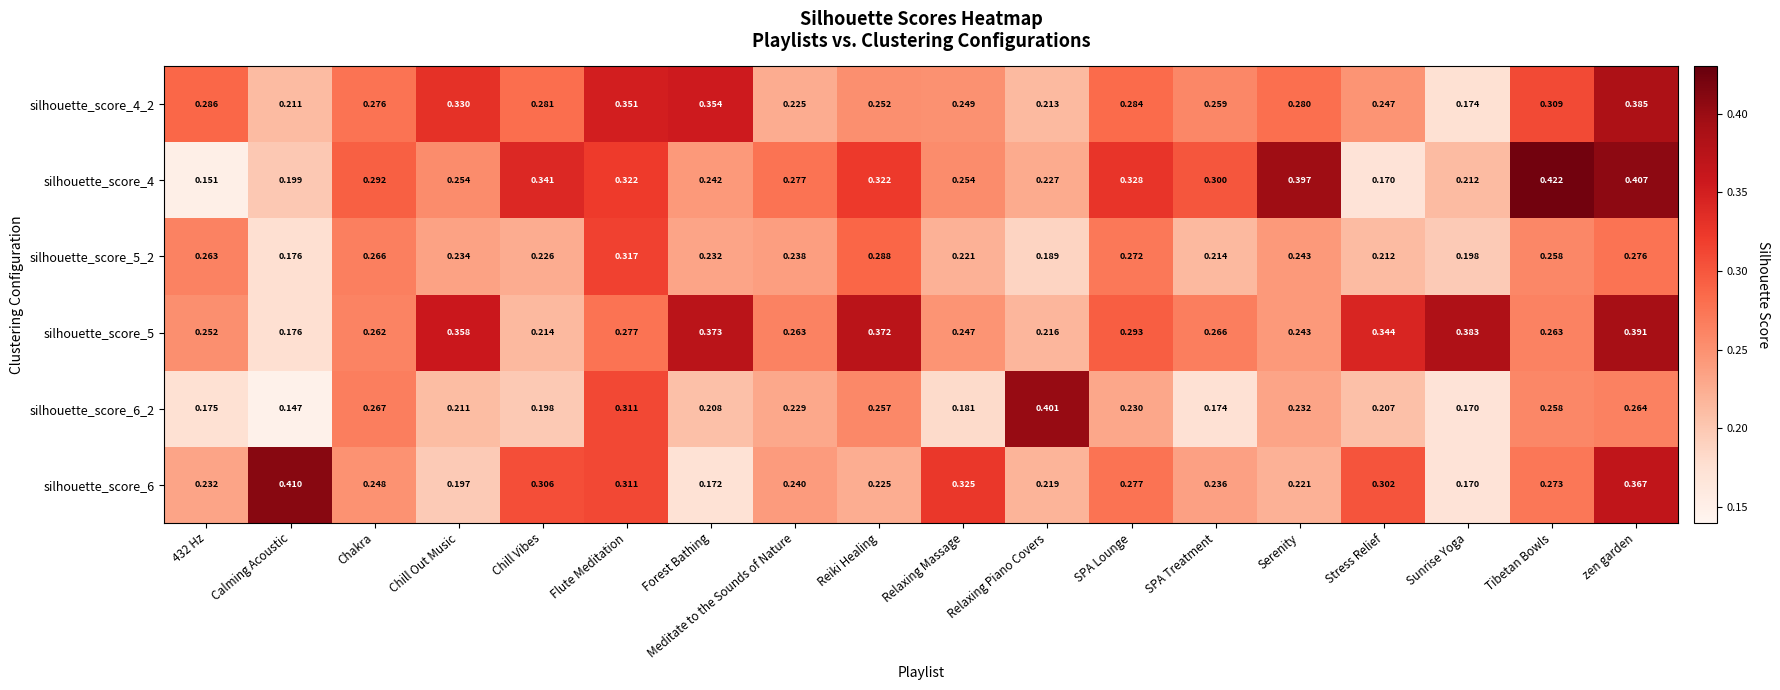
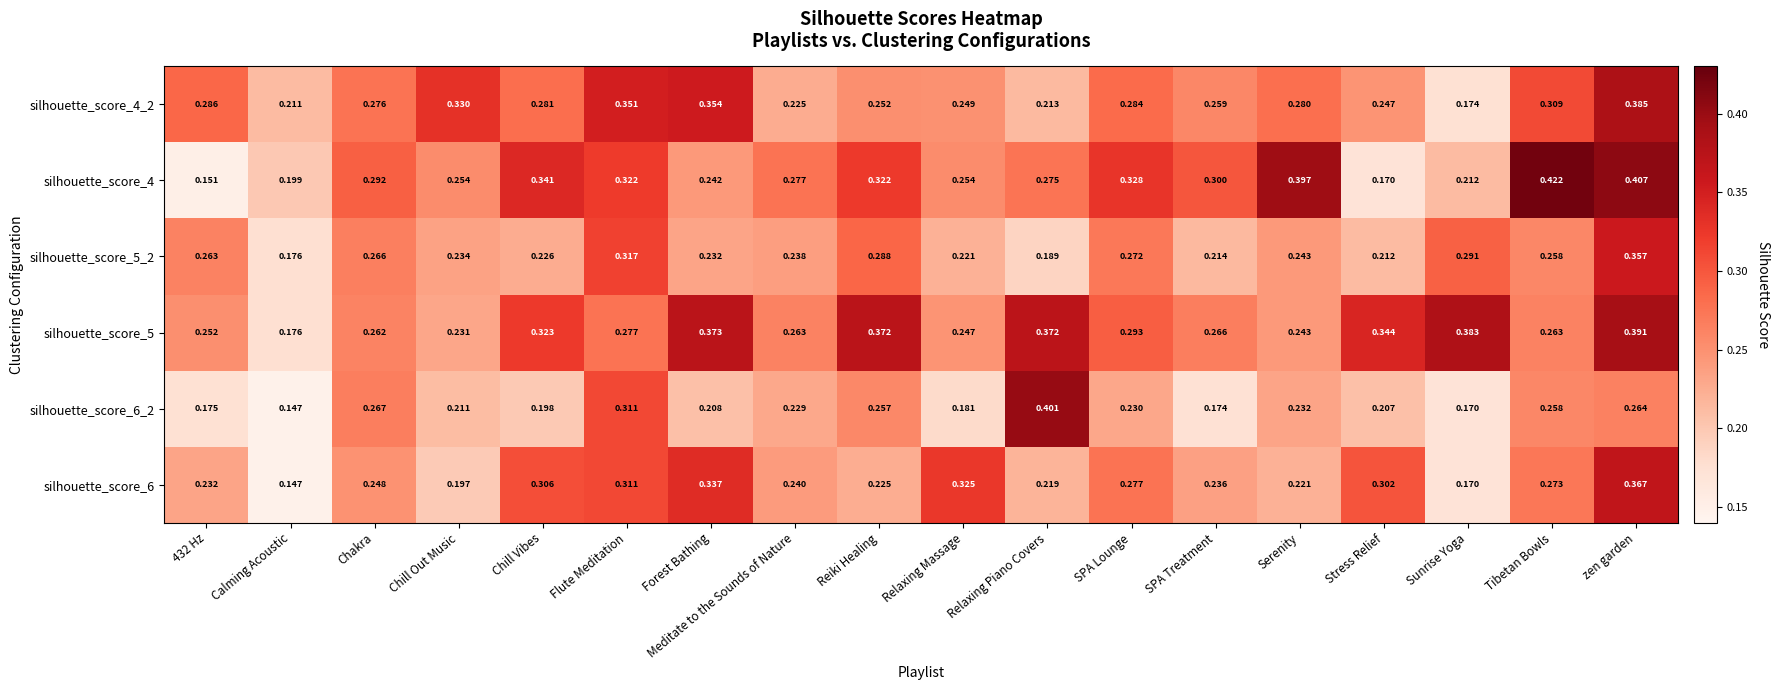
silhouette_score_4, Relaxing Piano Covers: 0.227 -> 0.275
silhouette_score_5_2, Sunrise Yoga: 0.198 -> 0.291
silhouette_score_5_2, zen garden: 0.276 -> 0.357
silhouette_score_5, Chill Out Music: 0.358 -> 0.231
silhouette_score_5, Chill Vibes: 0.214 -> 0.323
silhouette_score_5, Relaxing Piano Covers: 0.216 -> 0.372
silhouette_score_6, Calming Acoustic: 0.410 -> 0.147
silhouette_score_6, Forest Bathing: 0.172 -> 0.337
